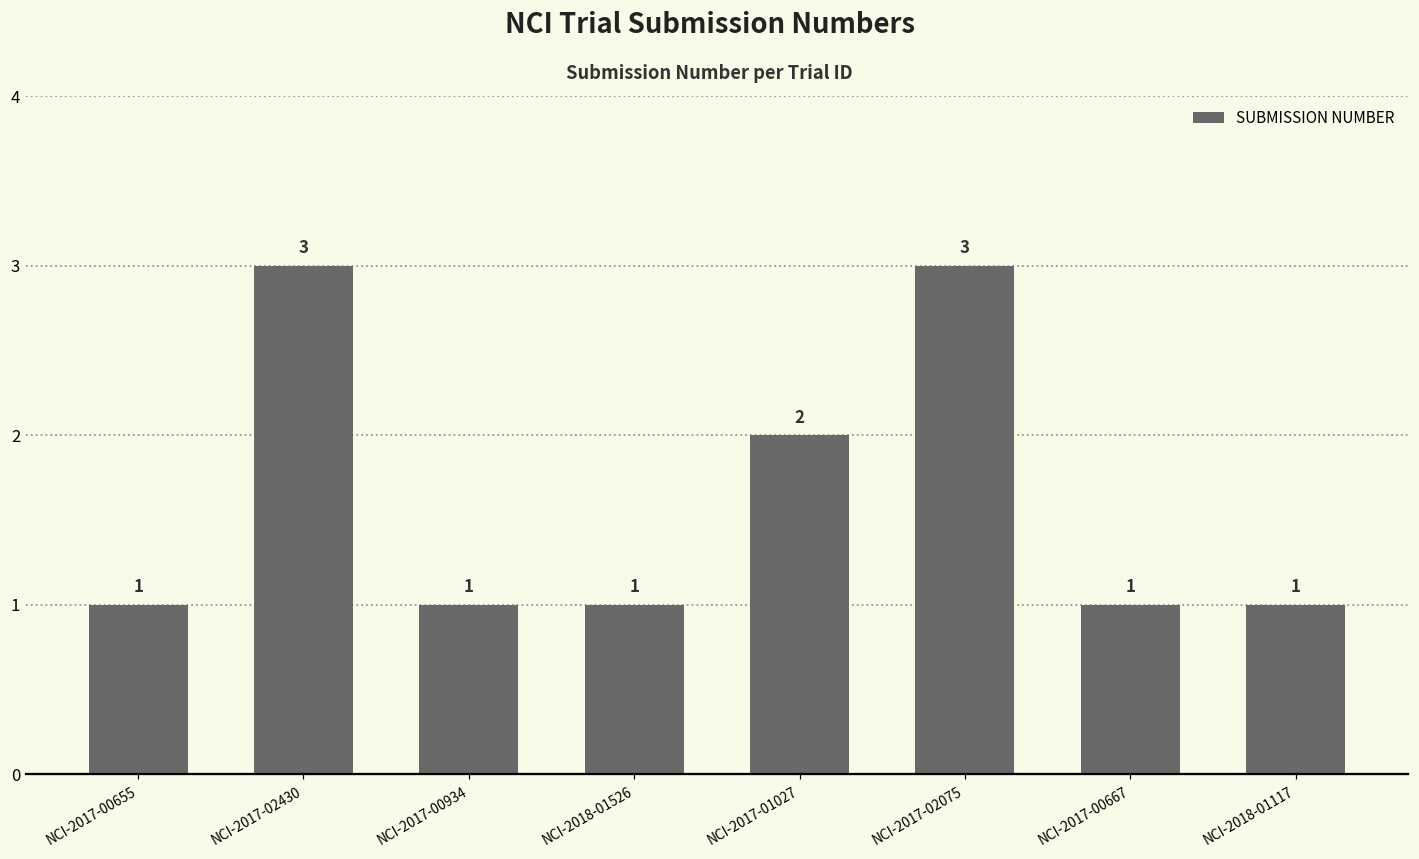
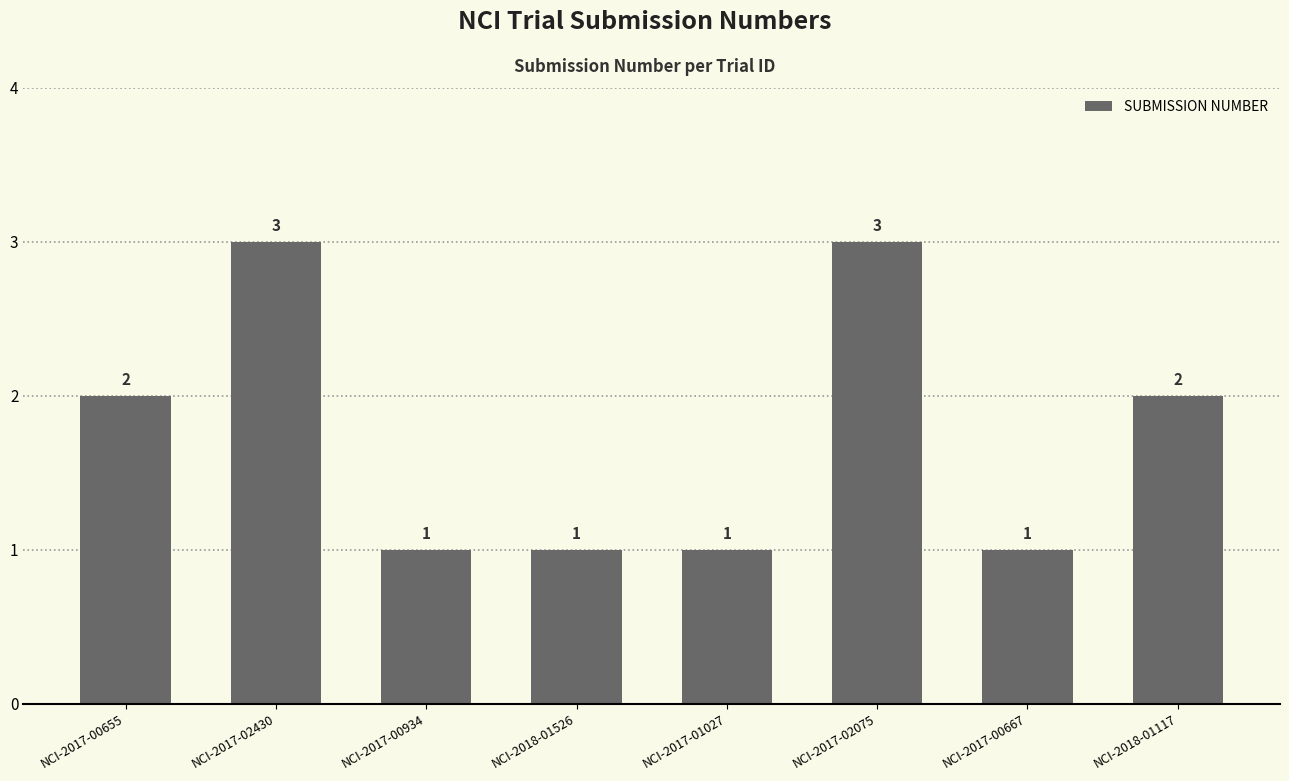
NCI-2017-00655: 1 -> 2
NCI-2017-01027: 2 -> 1
NCI-2018-01117: 1 -> 2
